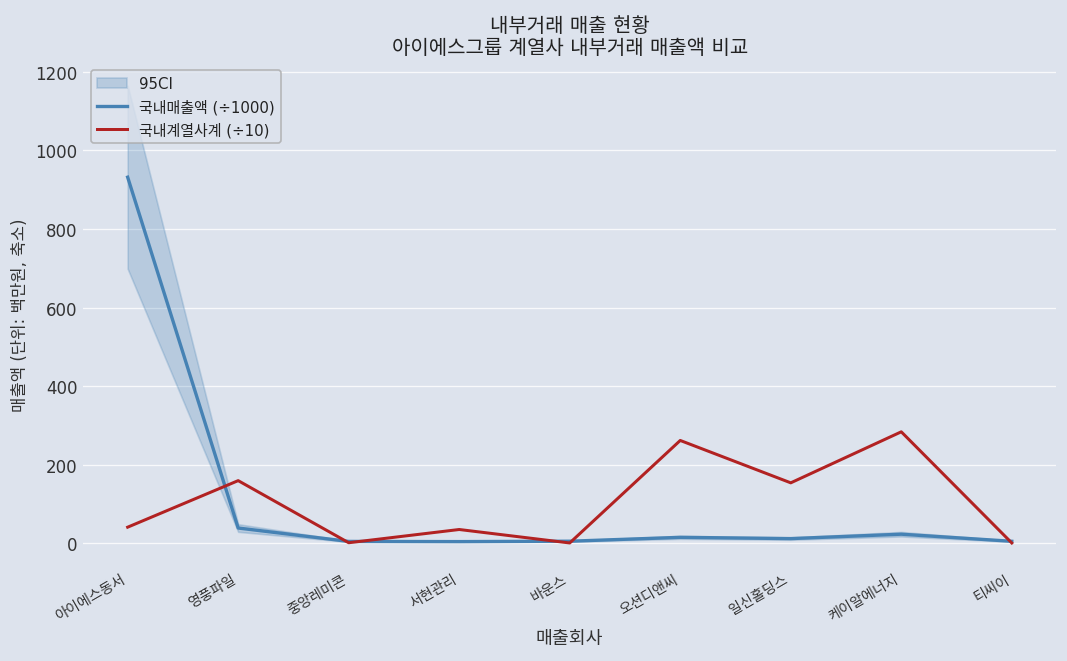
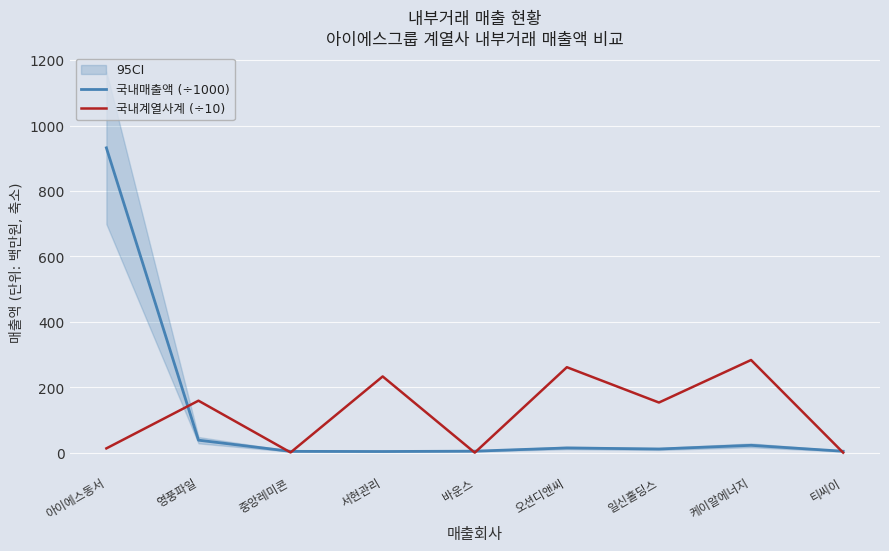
국내계열사계 (÷10), 아이에스동서: 40 -> 10
국내계열사계 (÷10), 서현관리: 40 -> 230
